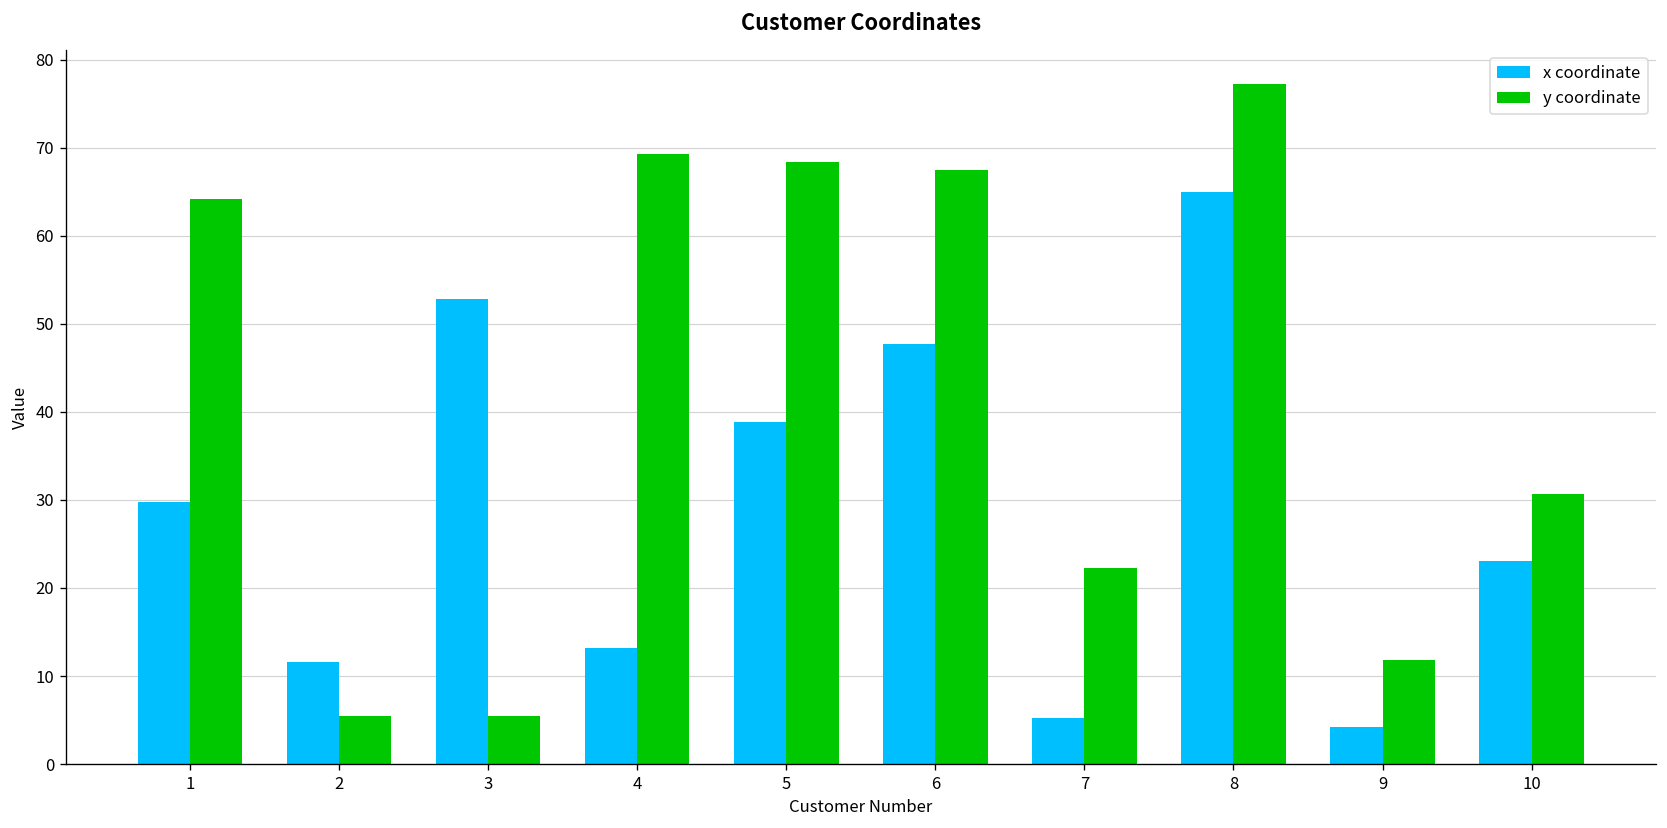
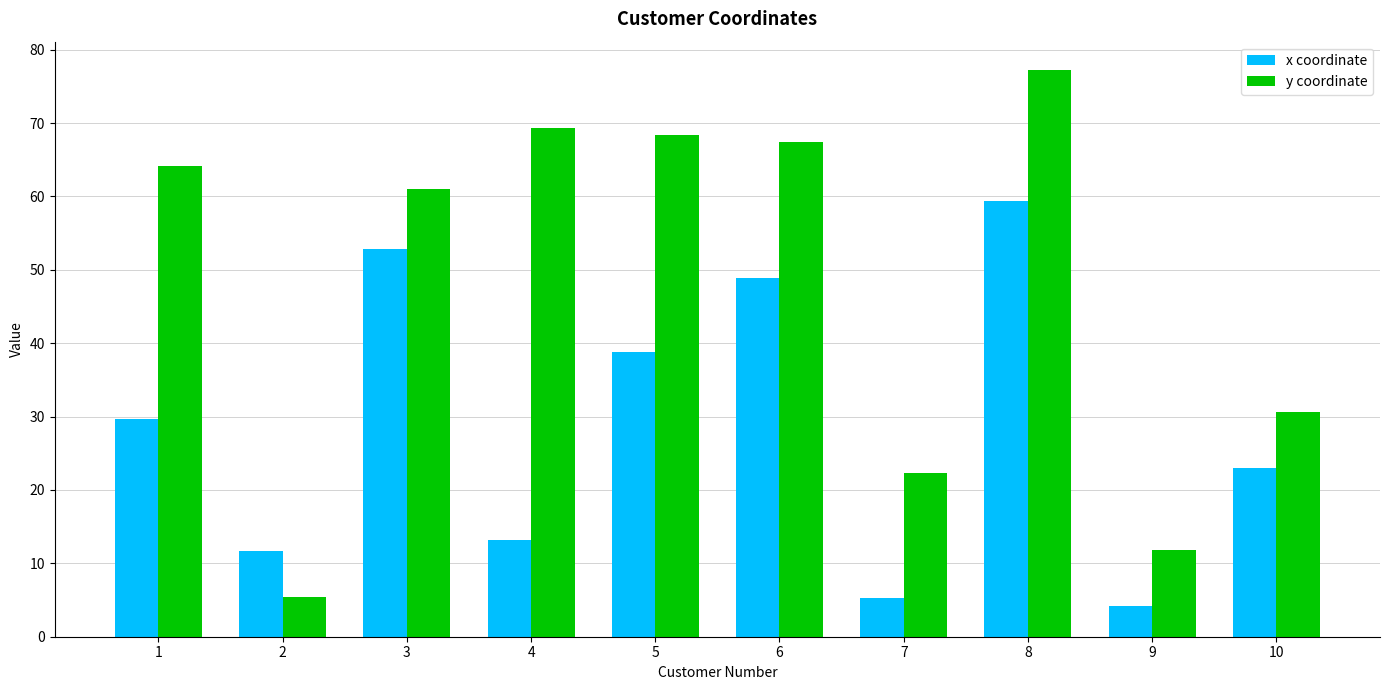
y coordinate, 3: 5 -> 61
x coordinate, 6: 48 -> 49
x coordinate, 8: 65 -> 59
